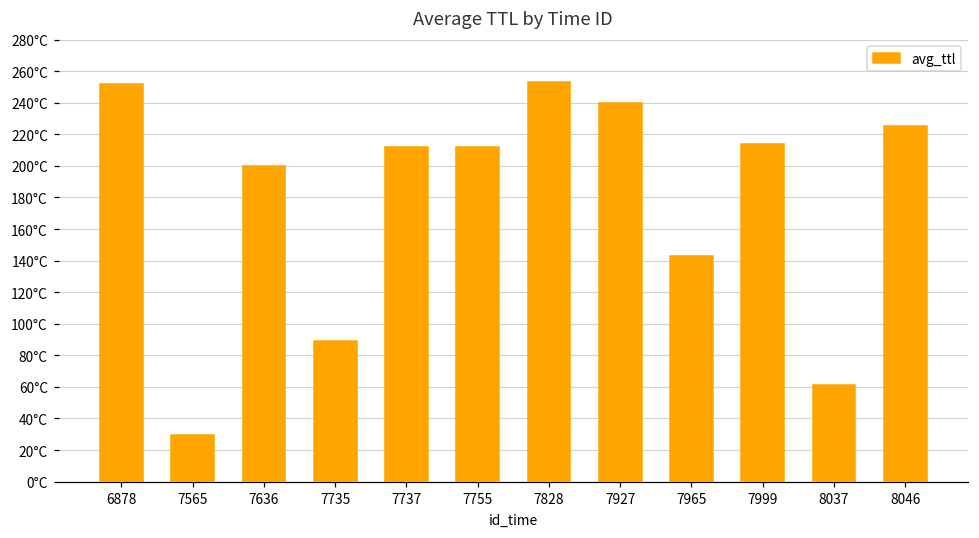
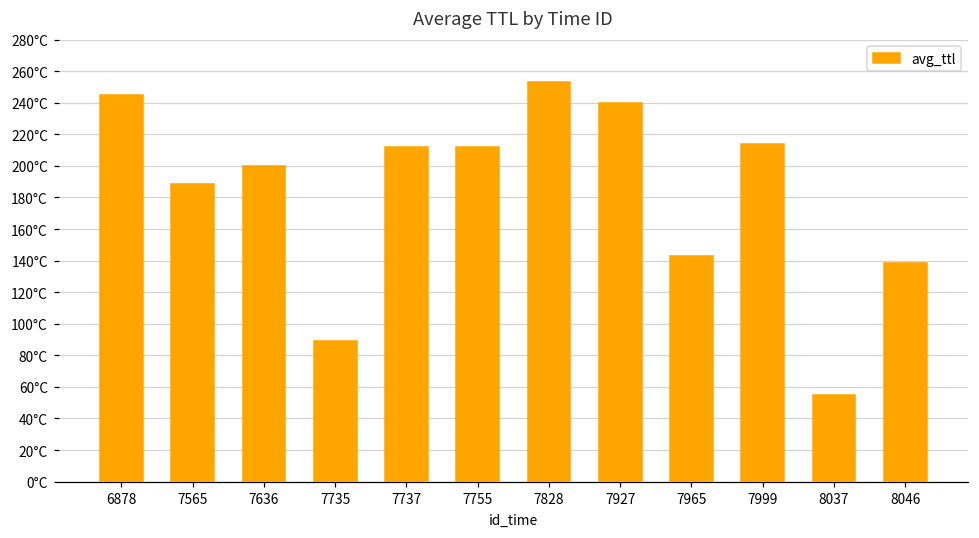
6878: 252°C -> 245°C
7565: 29°C -> 189°C
8037: 61°C -> 55°C
8046: 225°C -> 139°C
